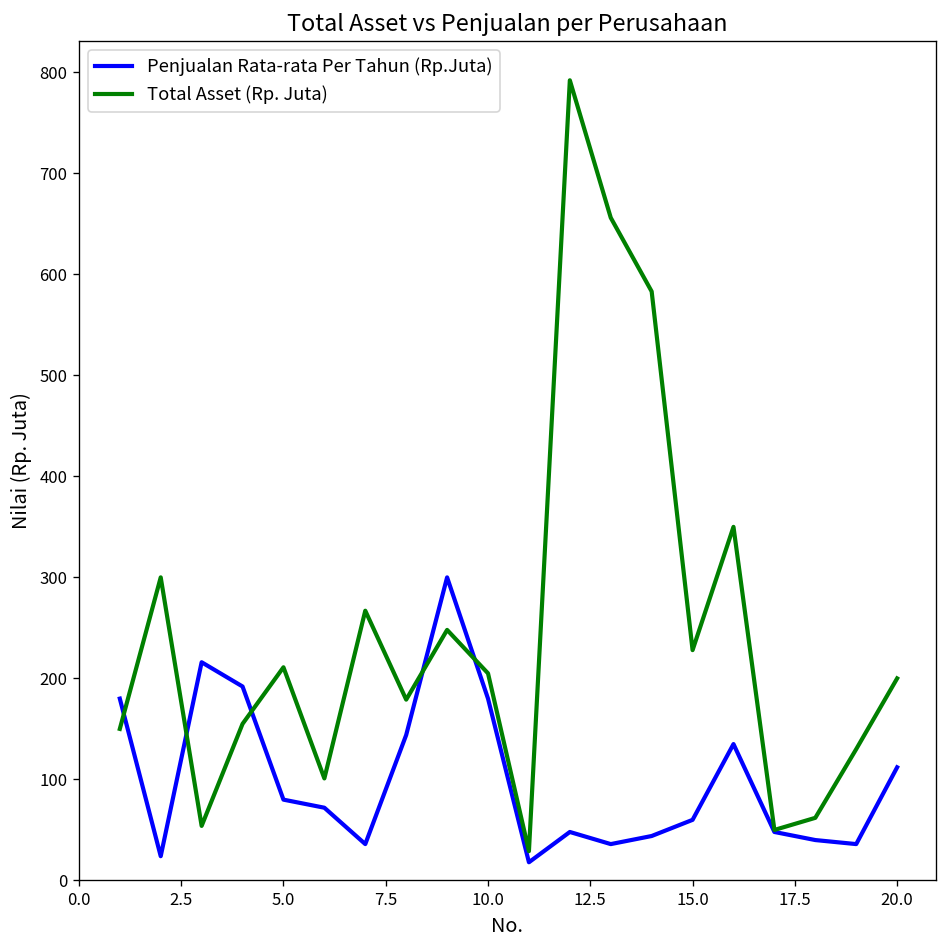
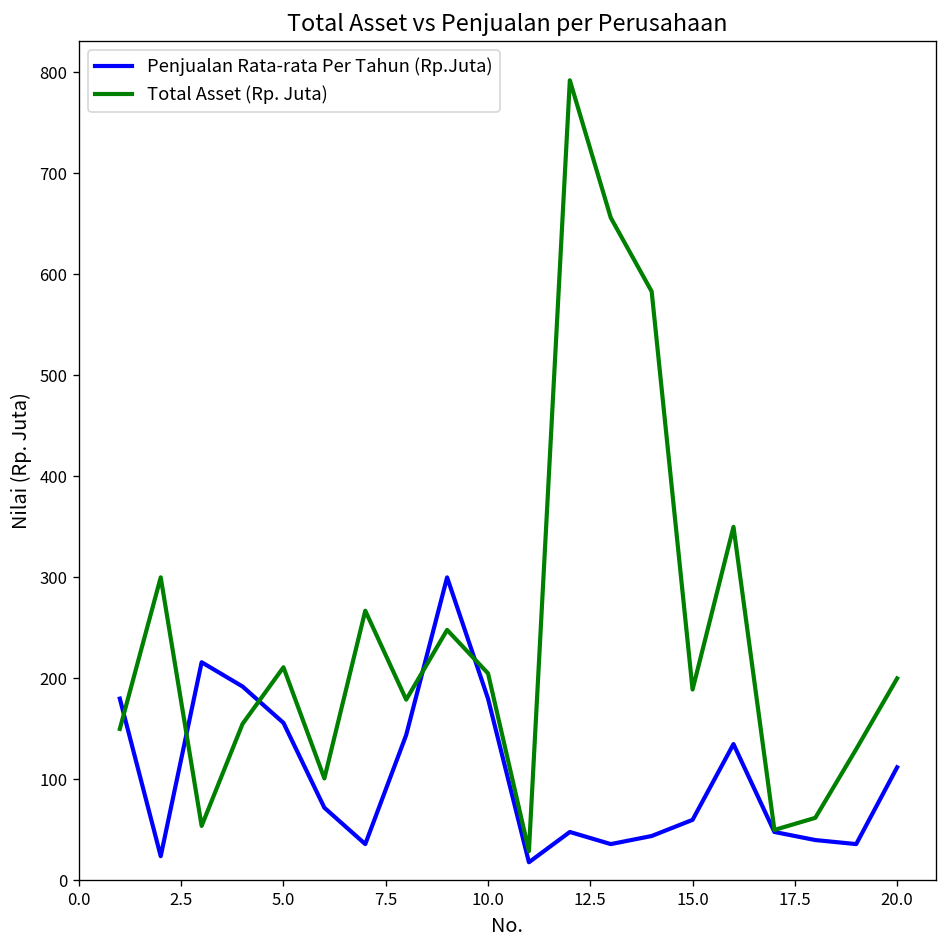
Penjualan Rata-rata Per Tahun (Rp.Juta), 5.0: 80 -> 160
Total Asset (Rp. Juta), 15.0: 230 -> 190
